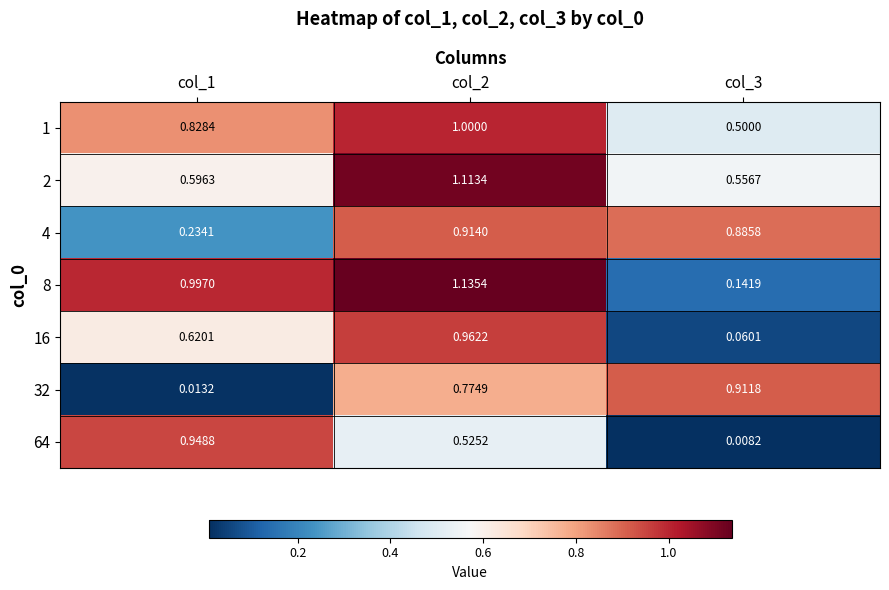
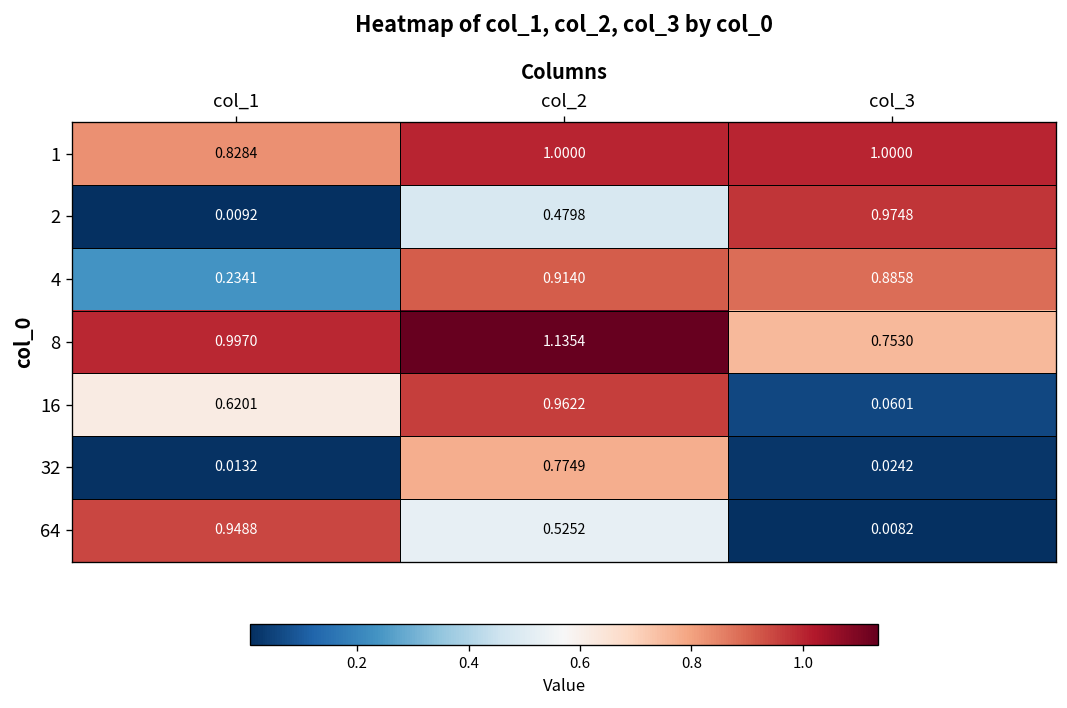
1, col_3: 0.5000 -> 1.0000
2, col_1: 0.5963 -> 0.0092
2, col_2: 1.1134 -> 0.4798
2, col_3: 0.5567 -> 0.9748
8, col_3: 0.1419 -> 0.7530
32, col_3: 0.9118 -> 0.0242
